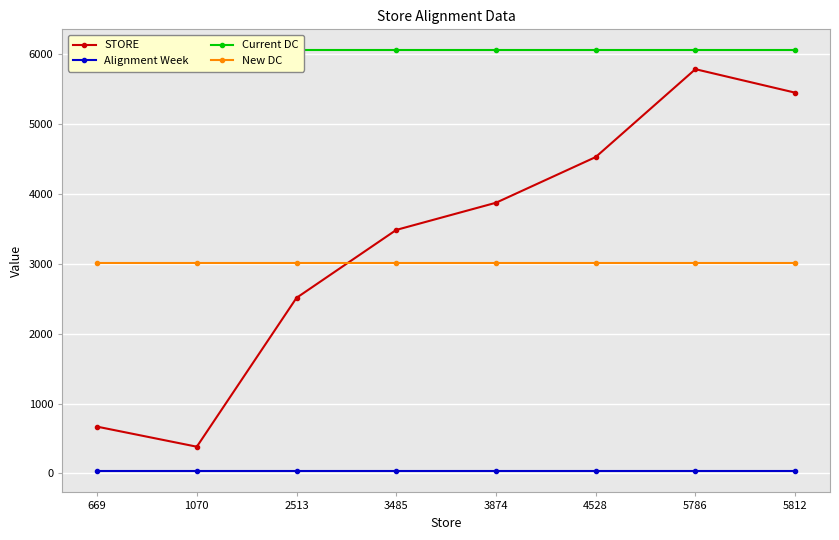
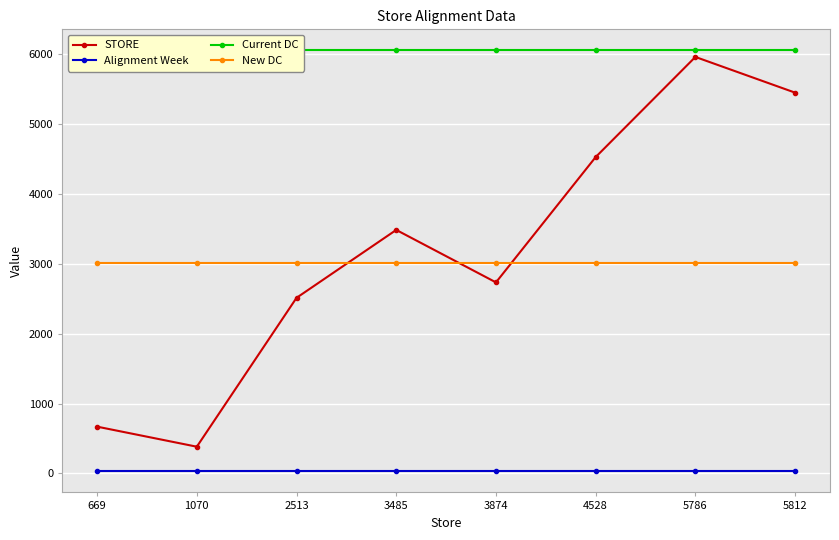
STORE, 3874: 3900 -> 2700
STORE, 5786: 5800 -> 6000
